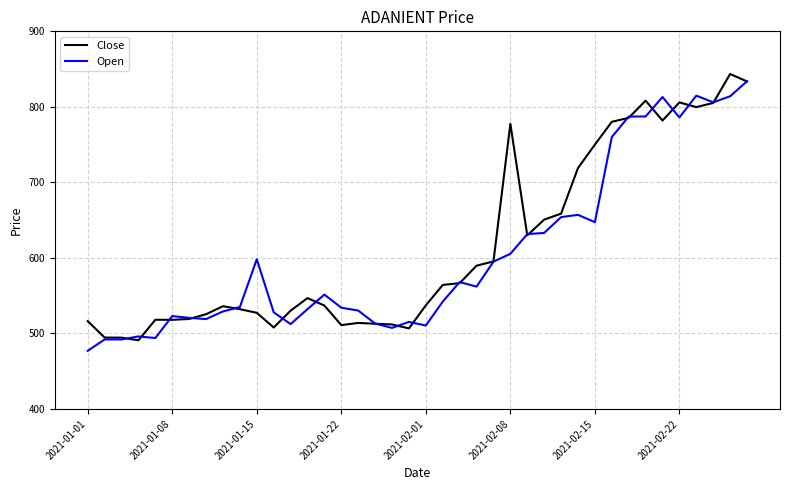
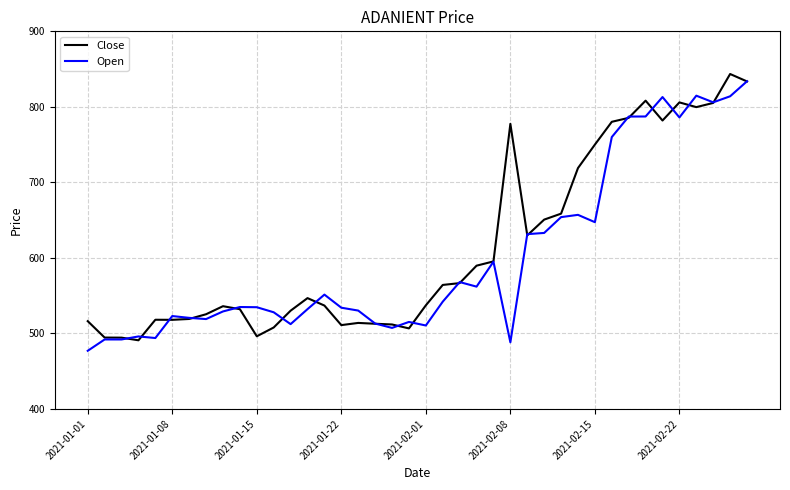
Close, 2021-01-15: 530 -> 500
Open, 2021-01-15: 600 -> 530
Open, 2021-02-08: 610 -> 490
